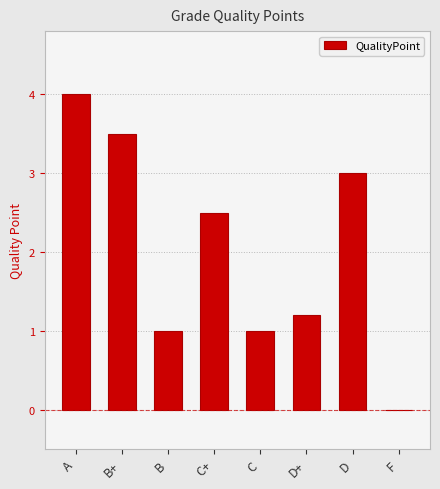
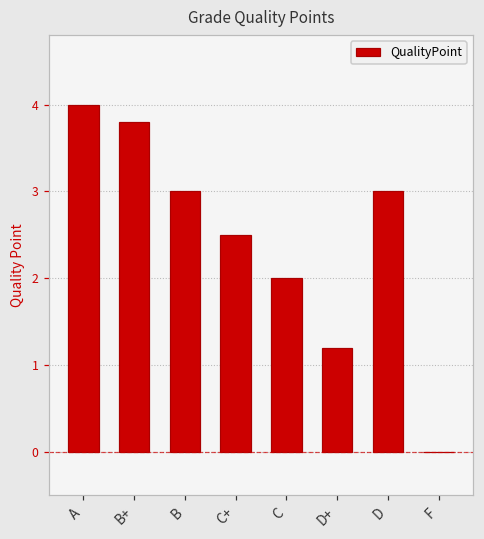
B+: 3.5 -> 3.8
B: 1 -> 3
C: 1 -> 2
